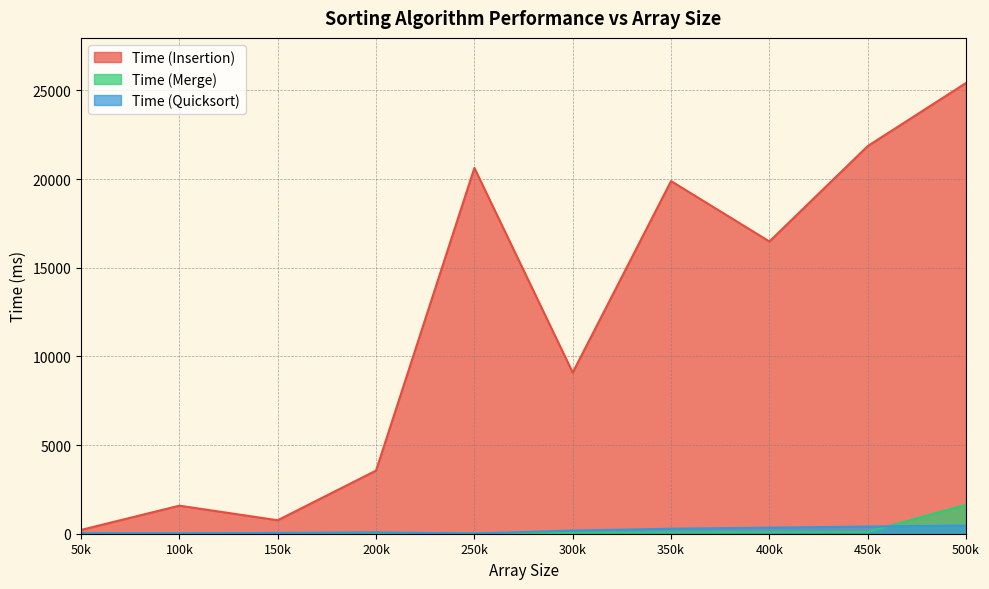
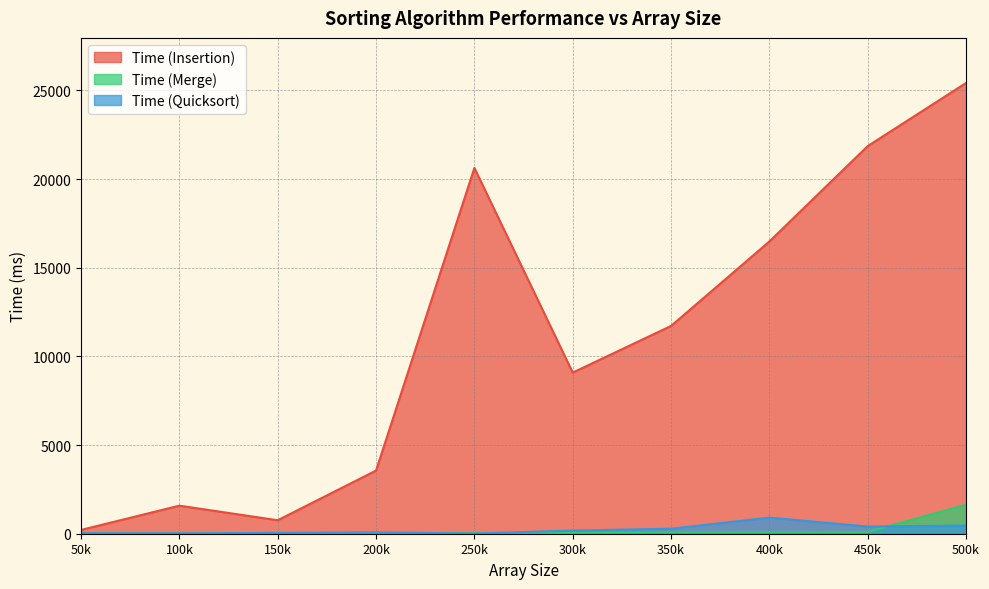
Time (Insertion), 350k: 19900 -> 11700
Time (Quicksort), 400k: 300 -> 900
